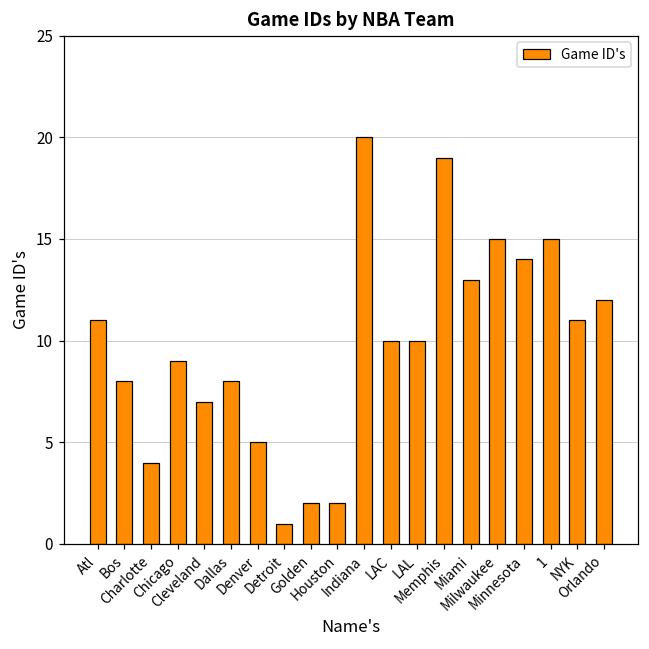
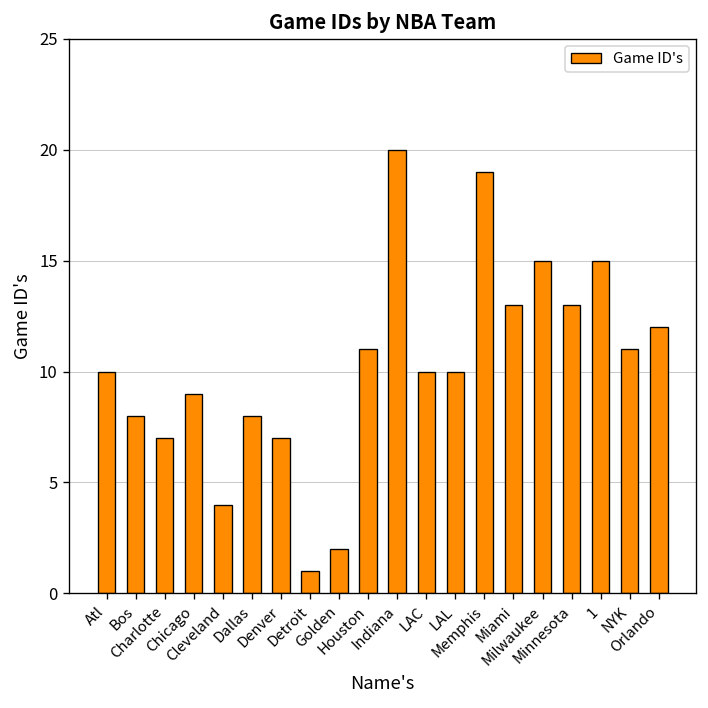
Atl: 11 -> 10
Charlotte: 4 -> 7
Cleveland: 7 -> 4
Denver: 5 -> 7
Houston: 2 -> 11
Minnesota: 14 -> 13
